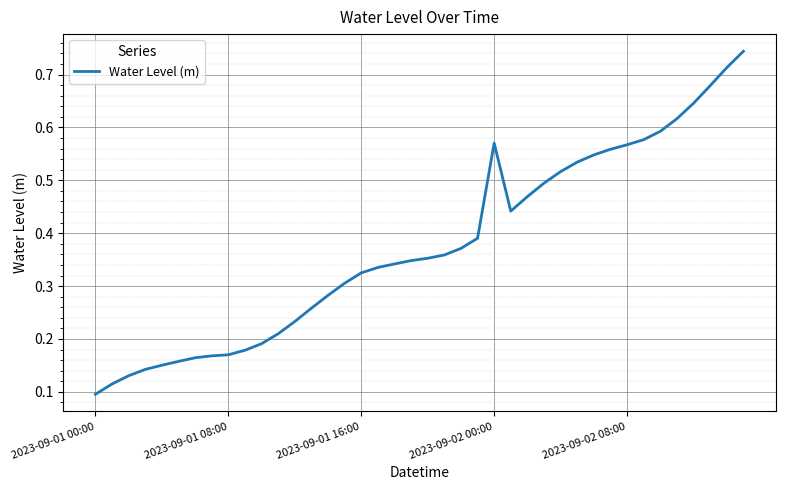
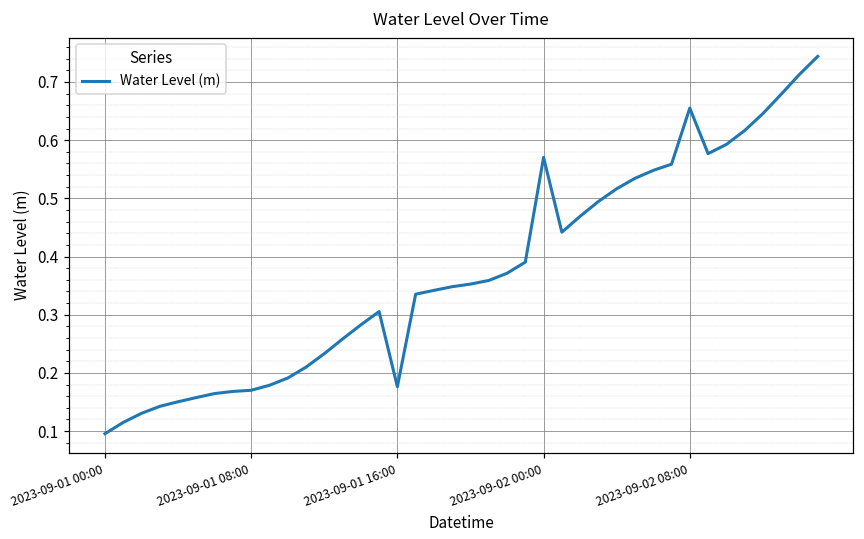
2023-09-01 16:00: 0.32 -> 0.18
2023-09-02 08:00: 0.57 -> 0.66
